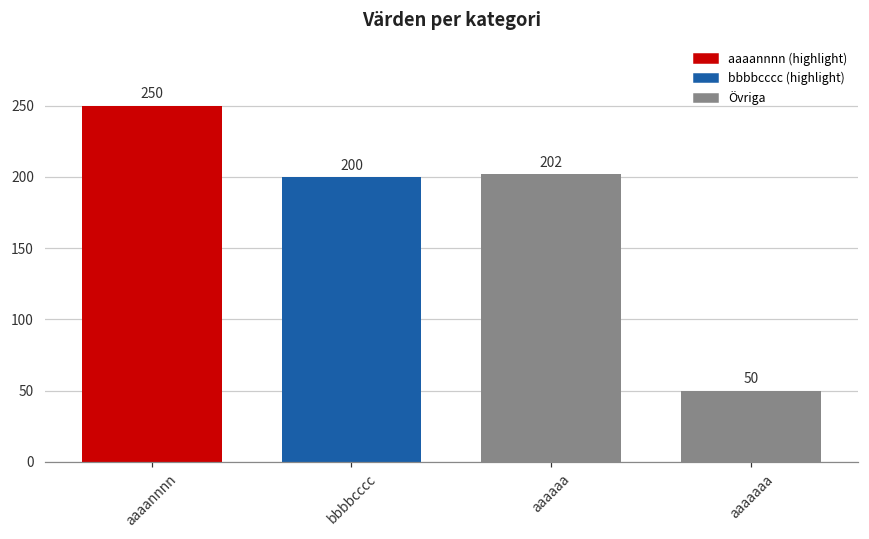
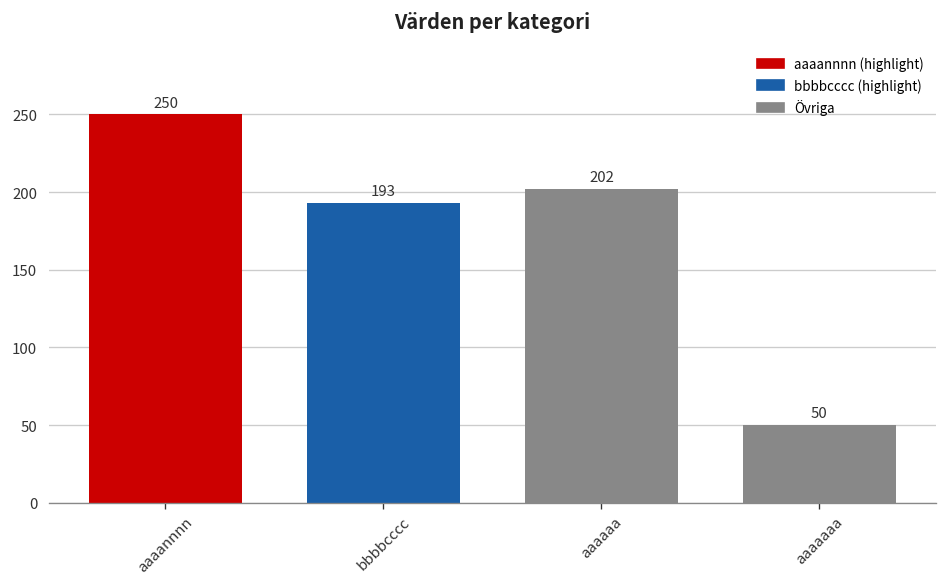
bbbbcccc: 200 -> 193
